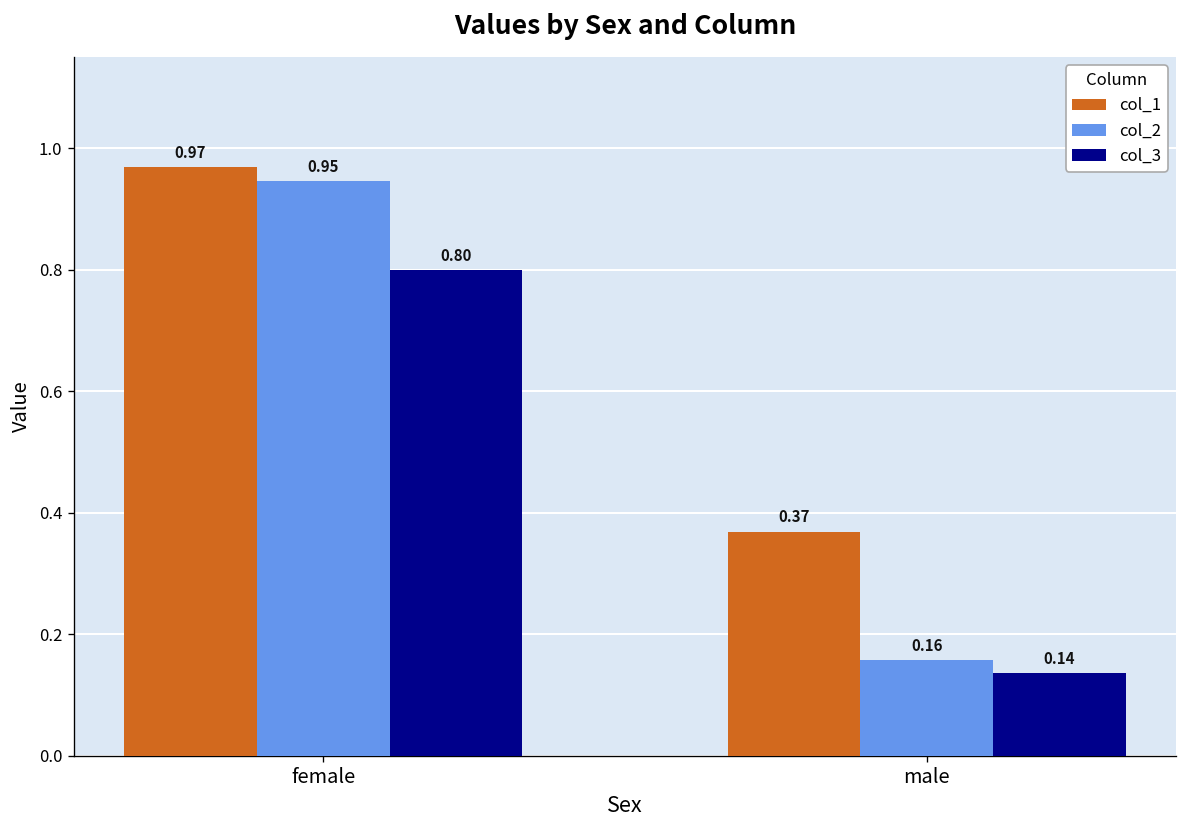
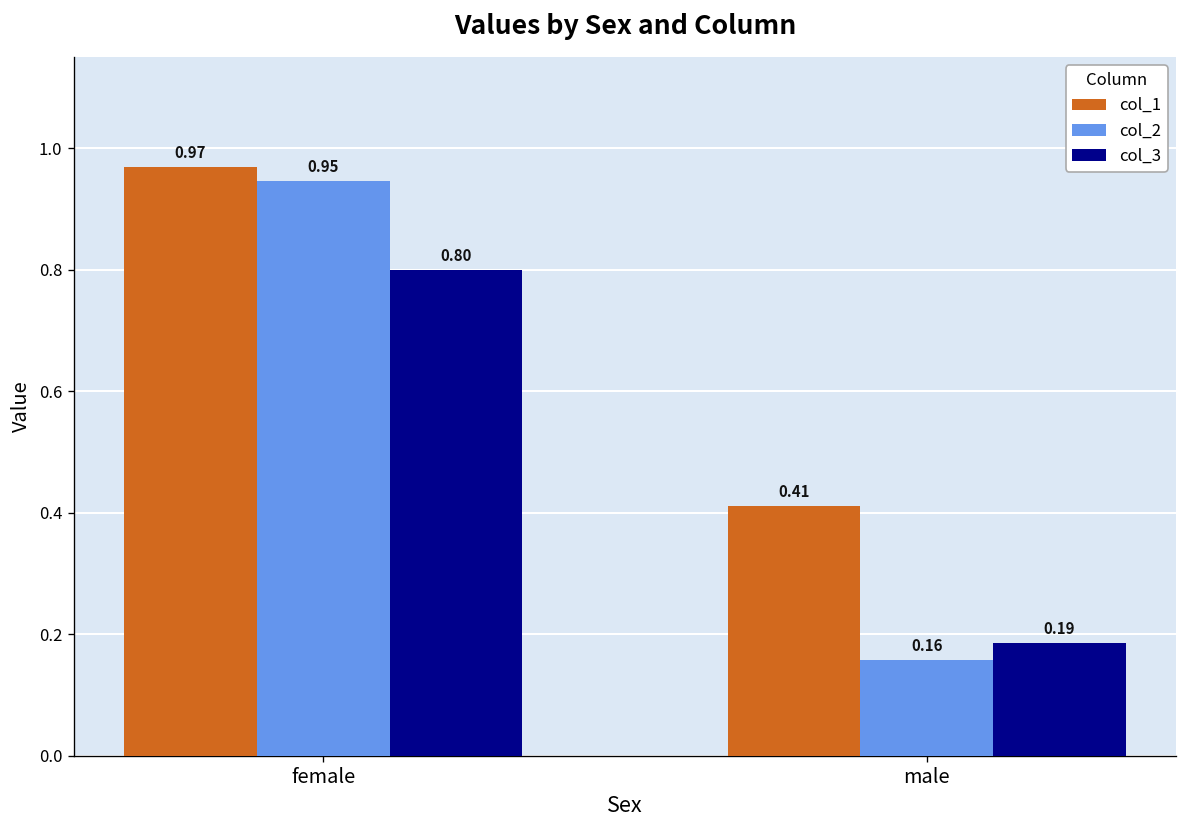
col_1, male: 0.37 -> 0.41
col_3, male: 0.14 -> 0.19
